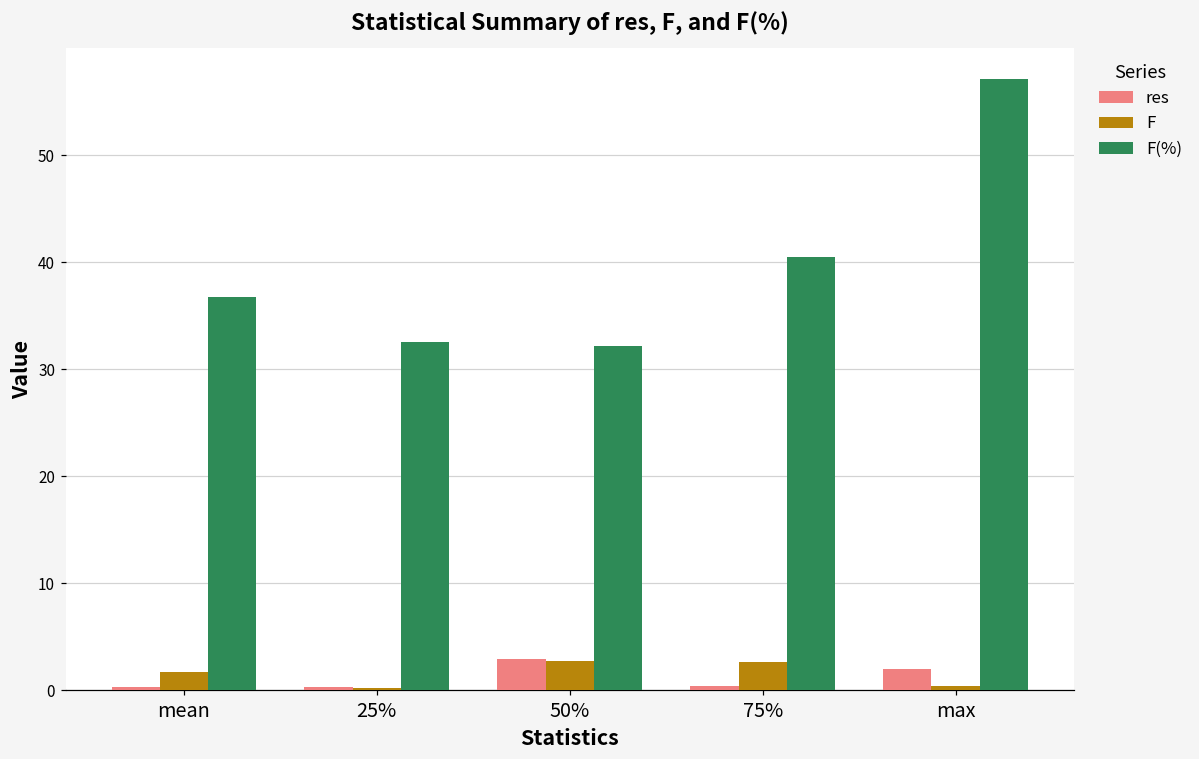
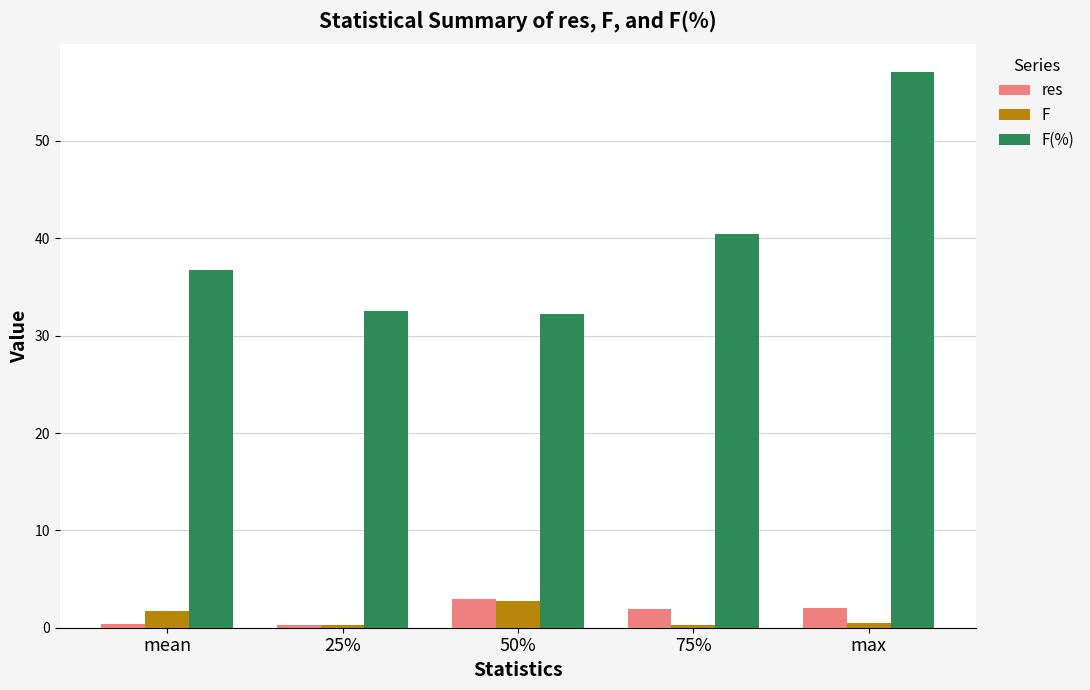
res, 75%: 0 -> 2
F, 75%: 3 -> 0
